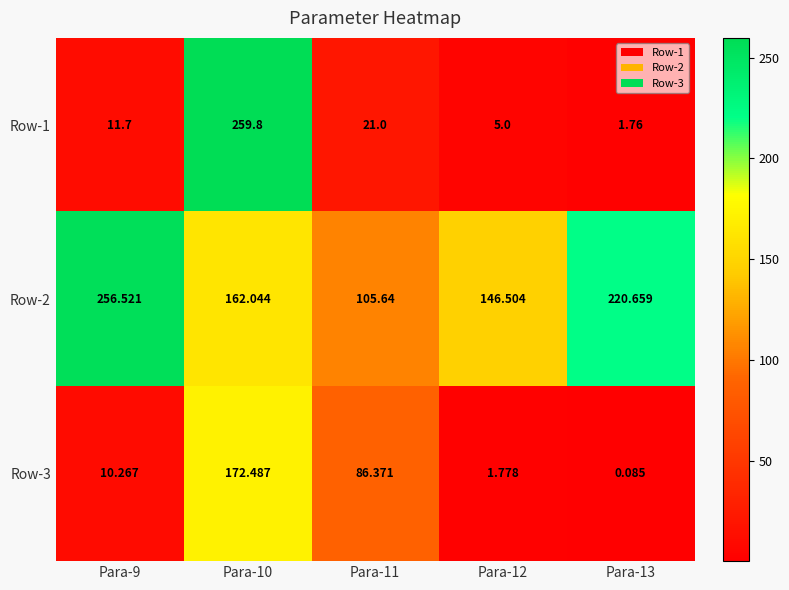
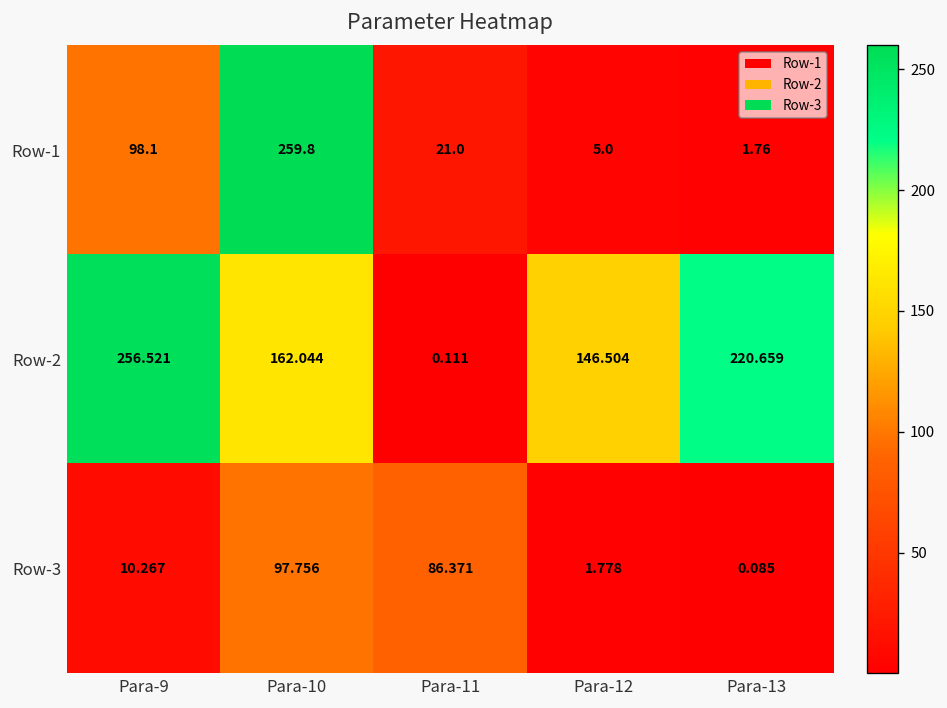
Row-1, Para-9: 11.7 -> 98.1
Row-2, Para-11: 105.64 -> 0.111
Row-3, Para-10: 172.487 -> 97.756
